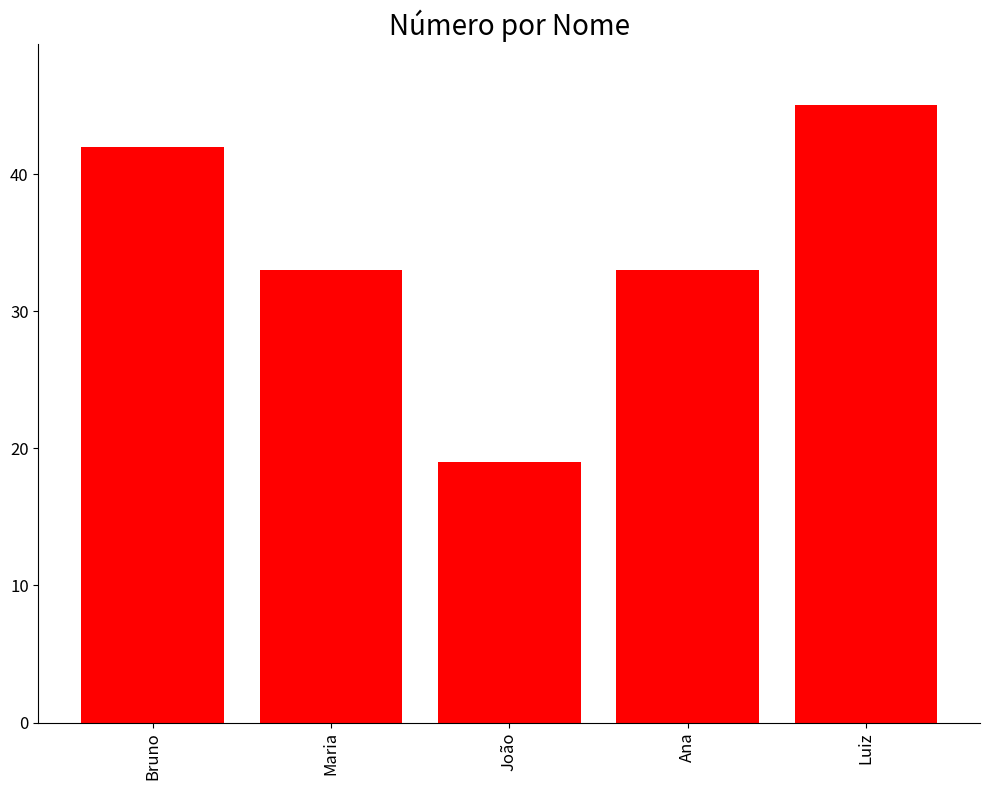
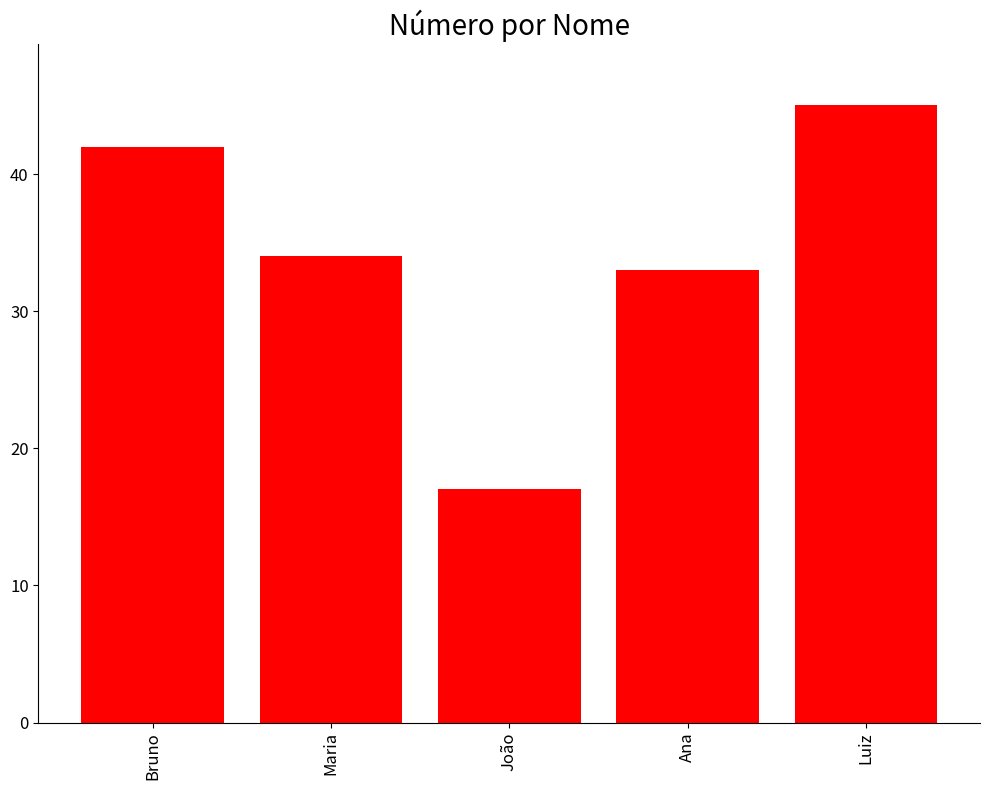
Maria: 33 -> 34
João: 19 -> 17
